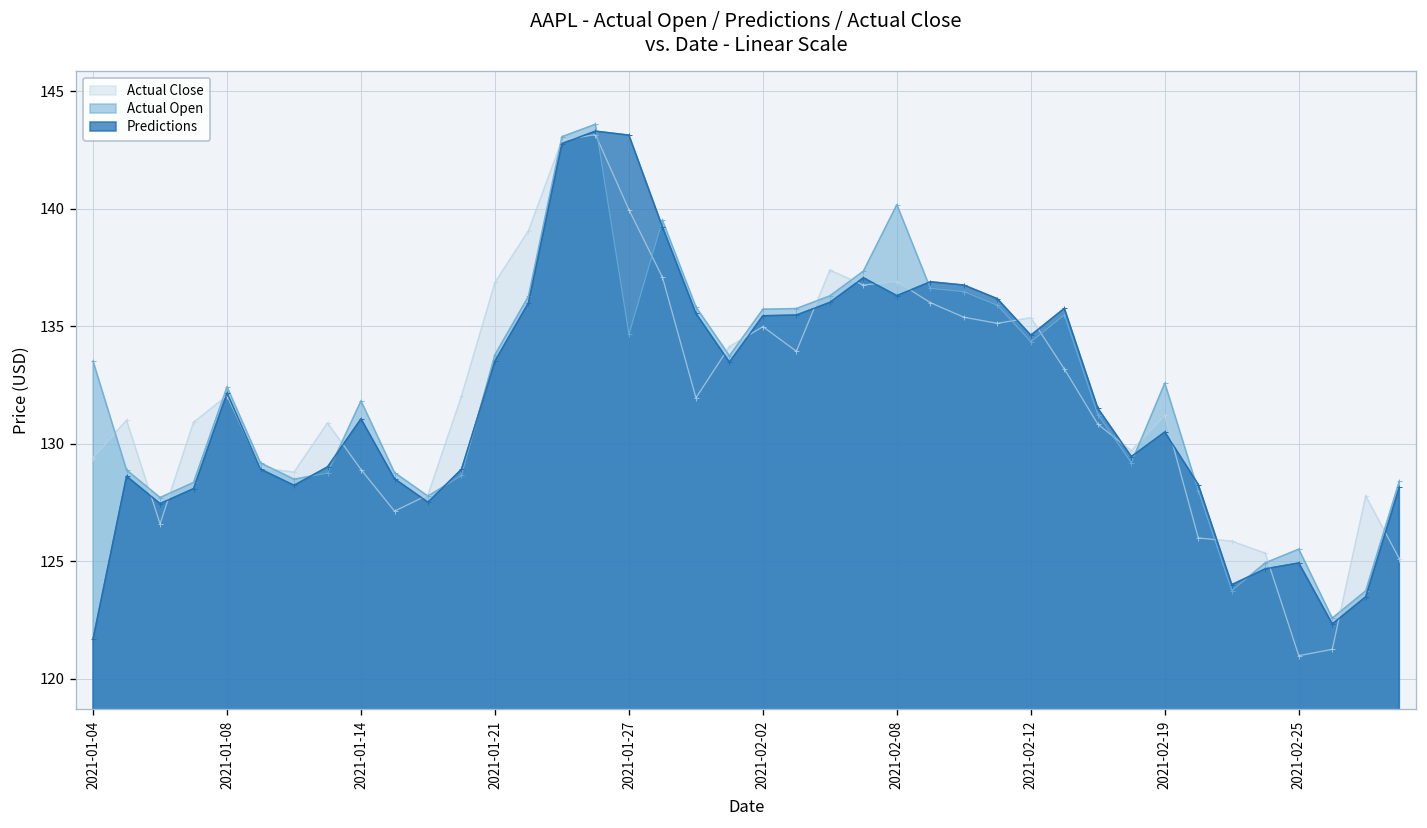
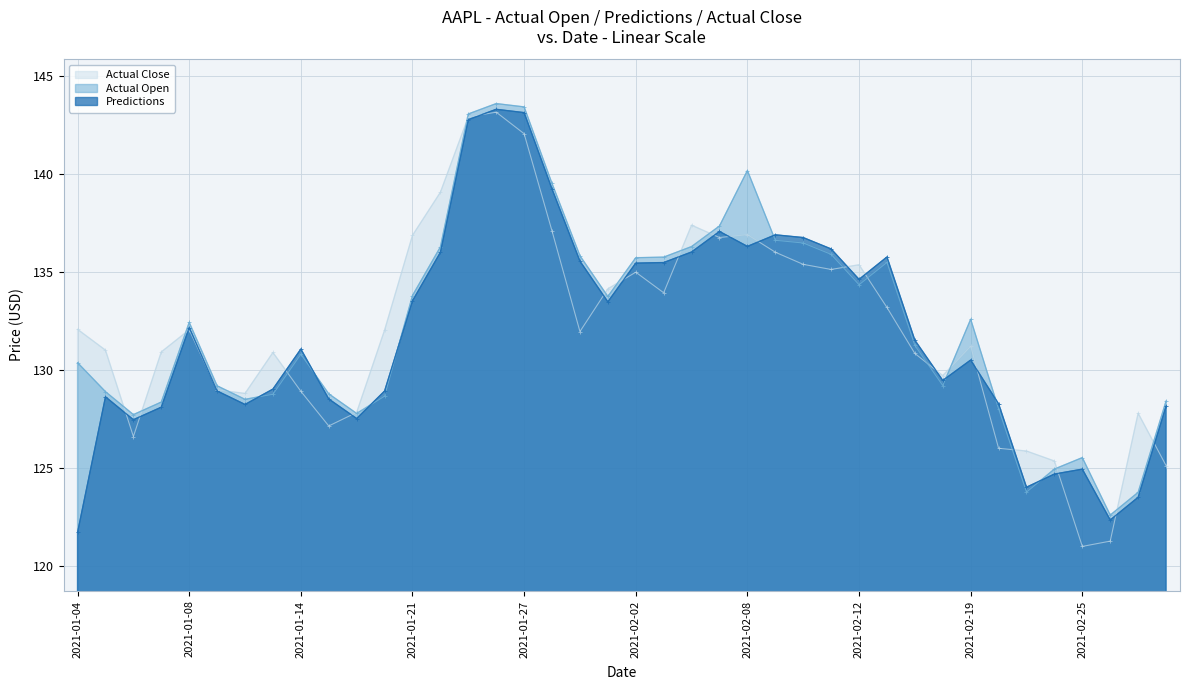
Actual Close, 2021-01-04: 129.4 -> 132.1
Actual Open, 2021-01-04: 133.5 -> 130.4
Actual Open, 2021-01-14: 131.8 -> 130.8
Actual Close, 2021-01-27: 140.0 -> 142.1
Actual Open, 2021-01-27: 134.7 -> 143.4
